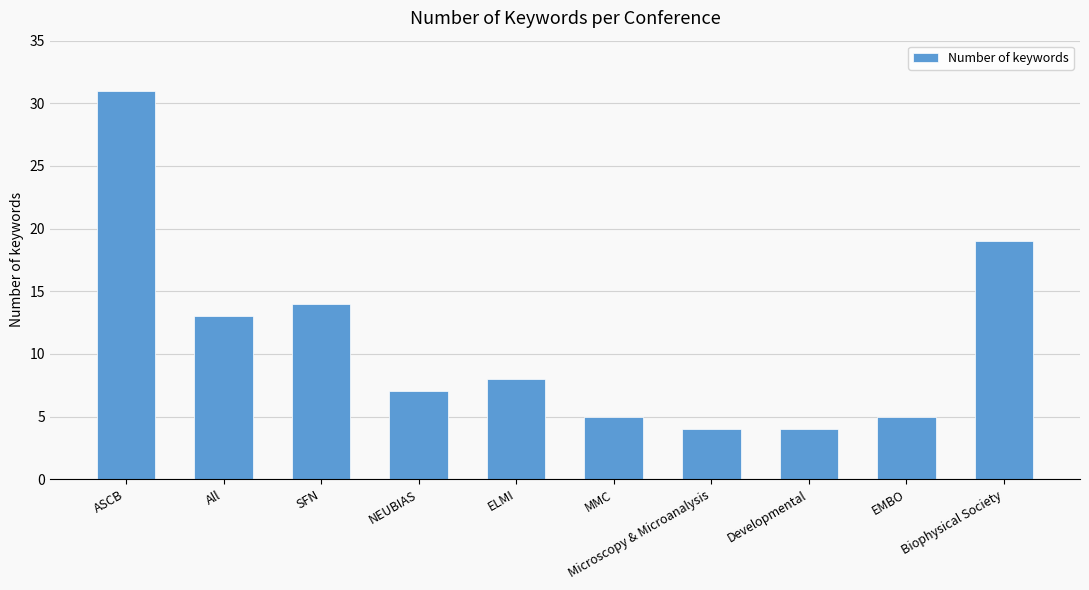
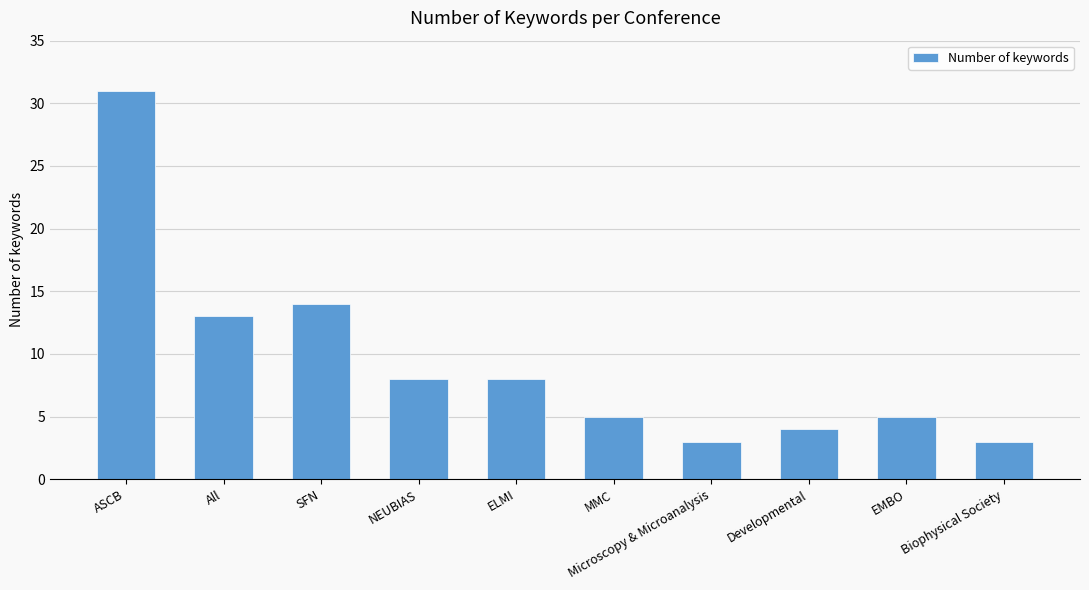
NEUBIAS: 7 -> 8
Microscopy & Microanalysis: 4 -> 3
Biophysical Society: 19 -> 3
